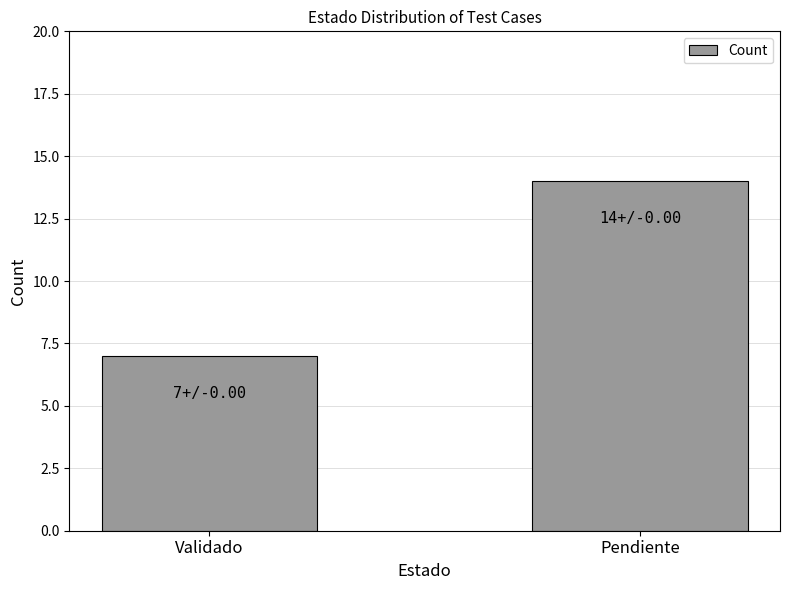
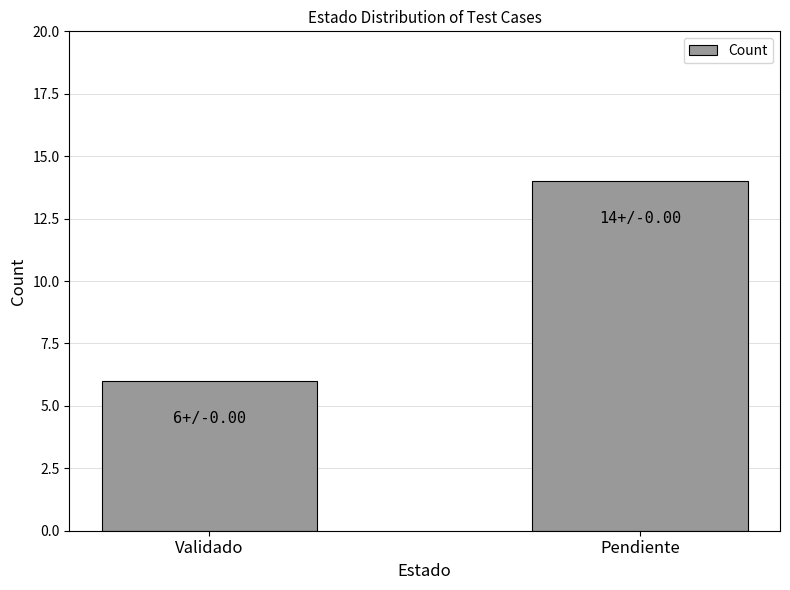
Validado: 7+/ -> 6+/
